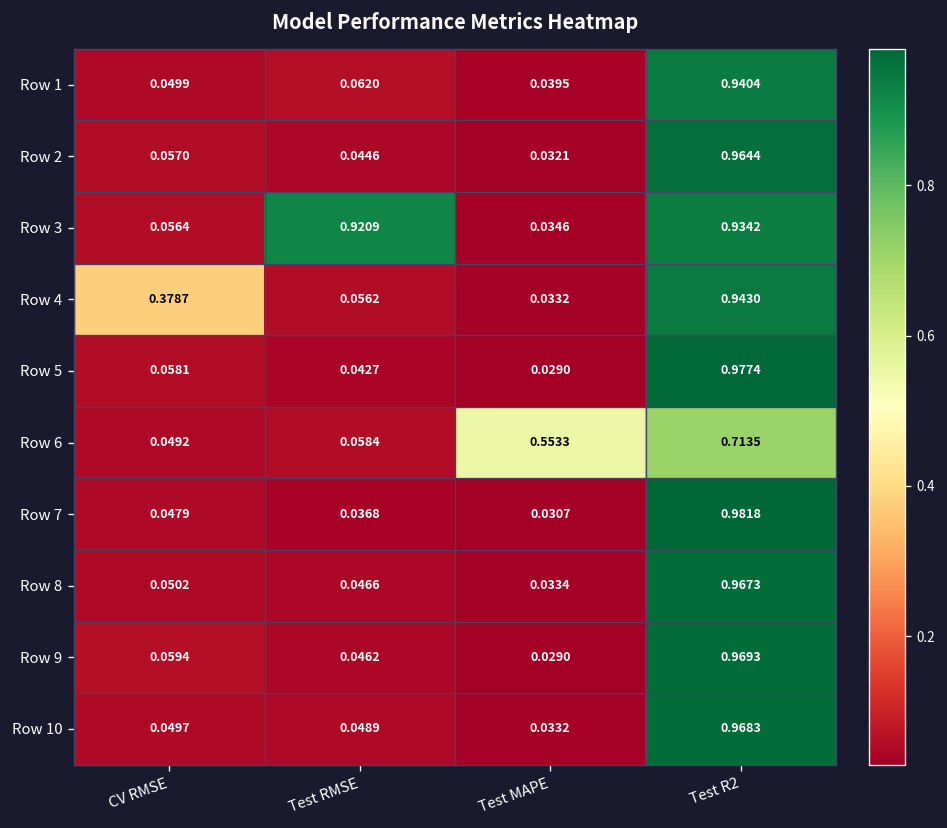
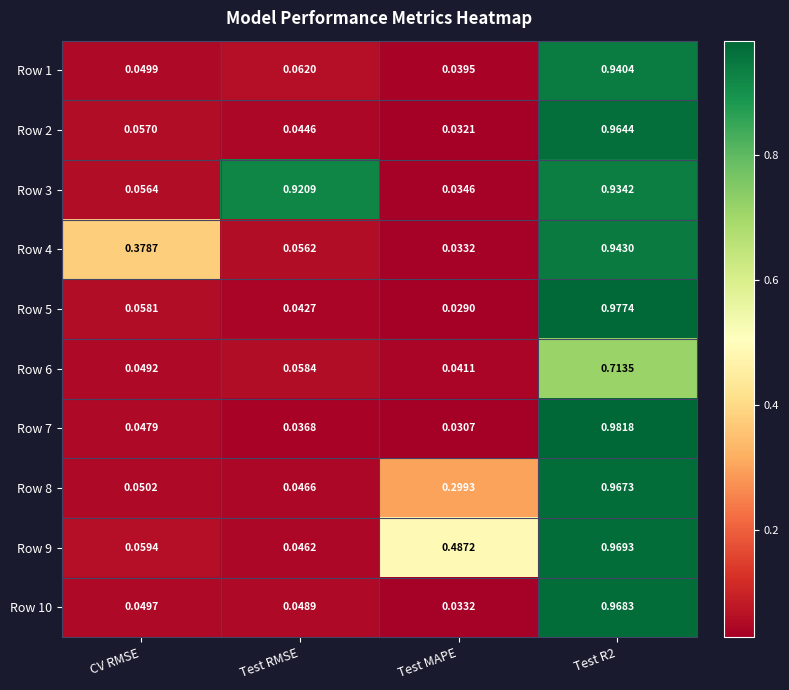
Row 6, Test MAPE: 0.5533 -> 0.0411
Row 8, Test MAPE: 0.0334 -> 0.2993
Row 9, Test MAPE: 0.0290 -> 0.4872
